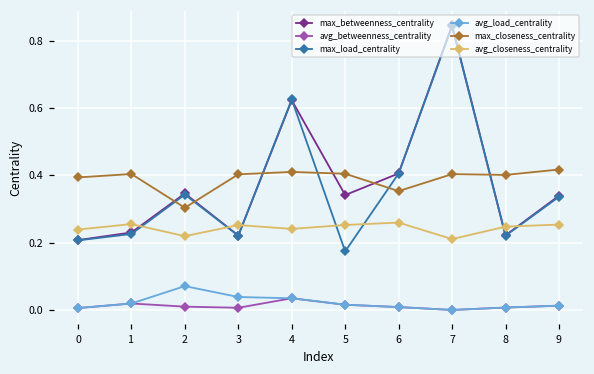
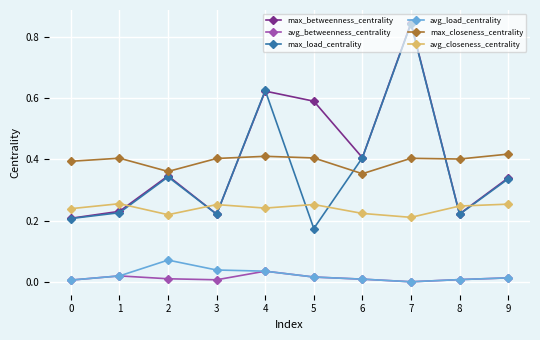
max_closeness_centrality, 2: 0.30 -> 0.36
max_betweenness_centrality, 5: 0.34 -> 0.59
avg_closeness_centrality, 6: 0.26 -> 0.22
